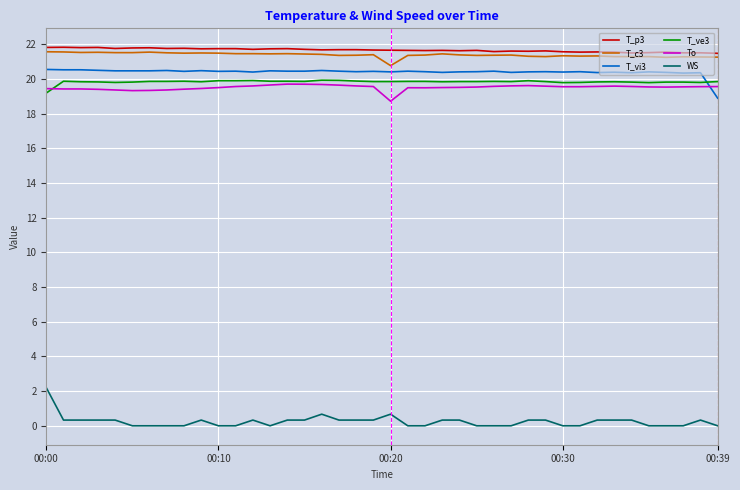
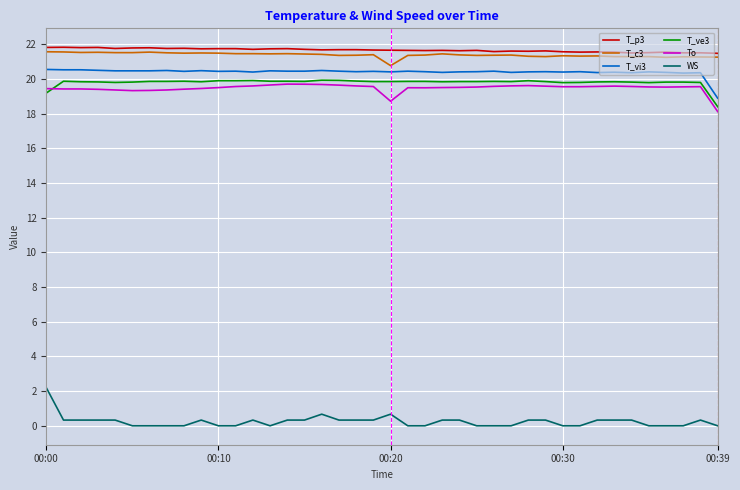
T_ve3, 00:39: 19.9 -> 18.4
To, 00:39: 19.6 -> 18.1
